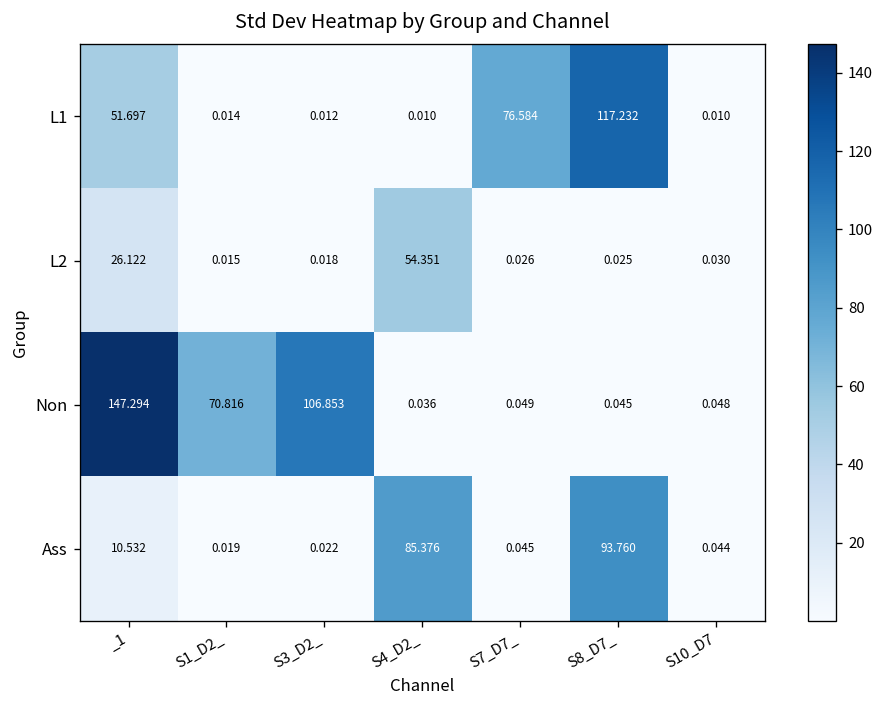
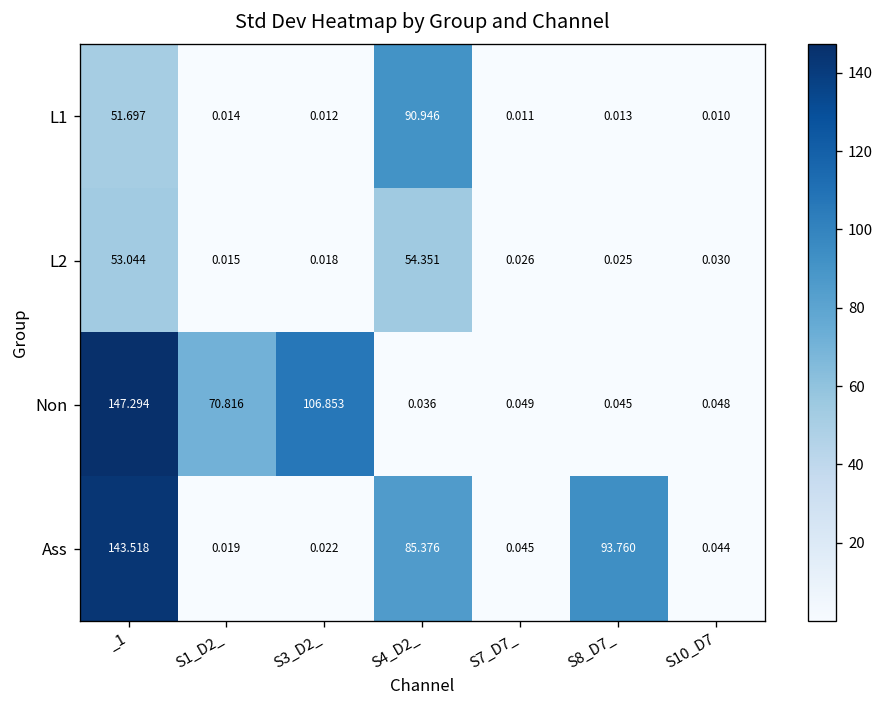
L1, S4_D2_: 0.010 -> 90.946
L1, S7_D7_: 76.584 -> 0.011
L1, S8_D7_: 117.232 -> 0.013
L2, _1: 26.122 -> 53.044
Ass, _1: 10.532 -> 143.518
